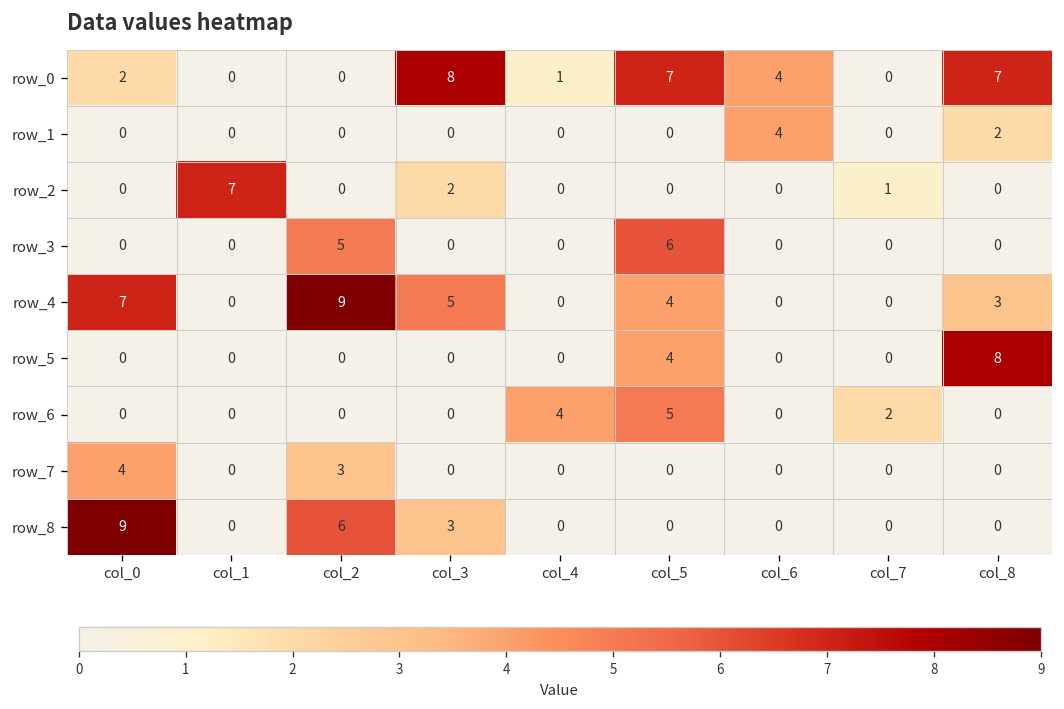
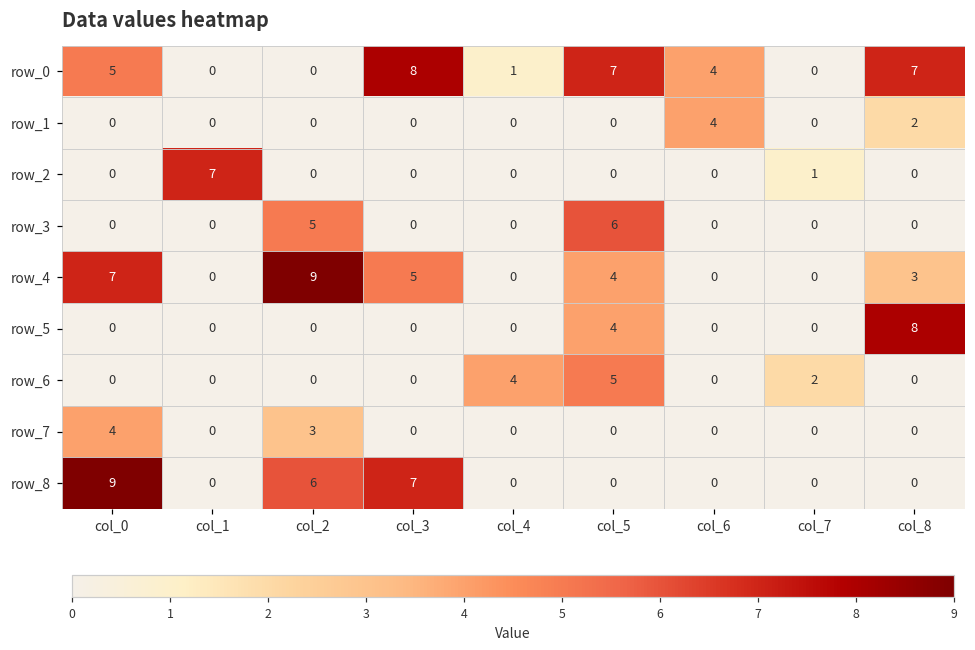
row_0, col_0: 2 -> 5
row_2, col_3: 2 -> 0
row_8, col_3: 3 -> 7
